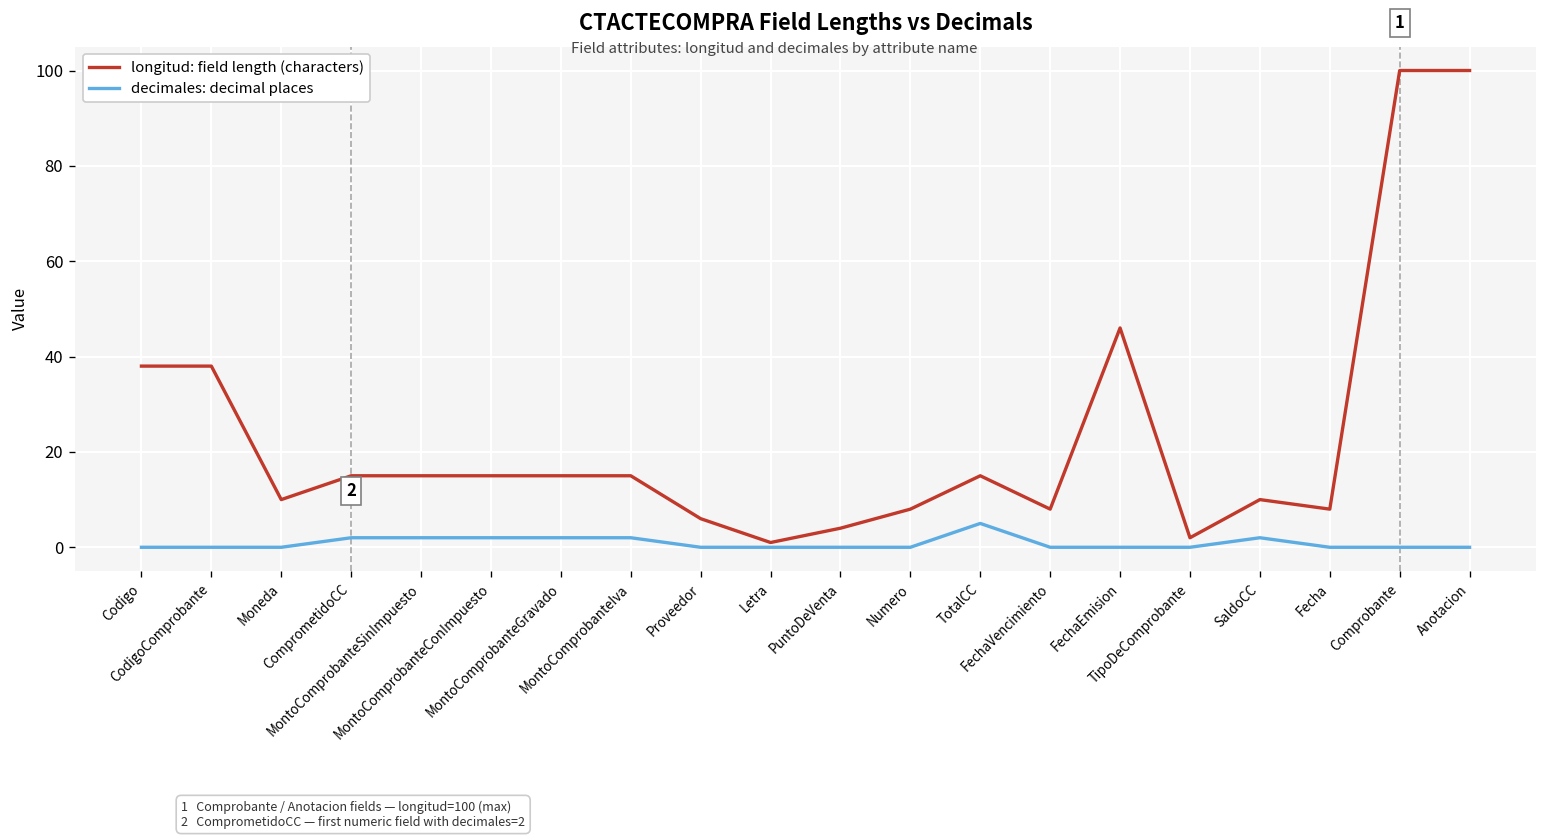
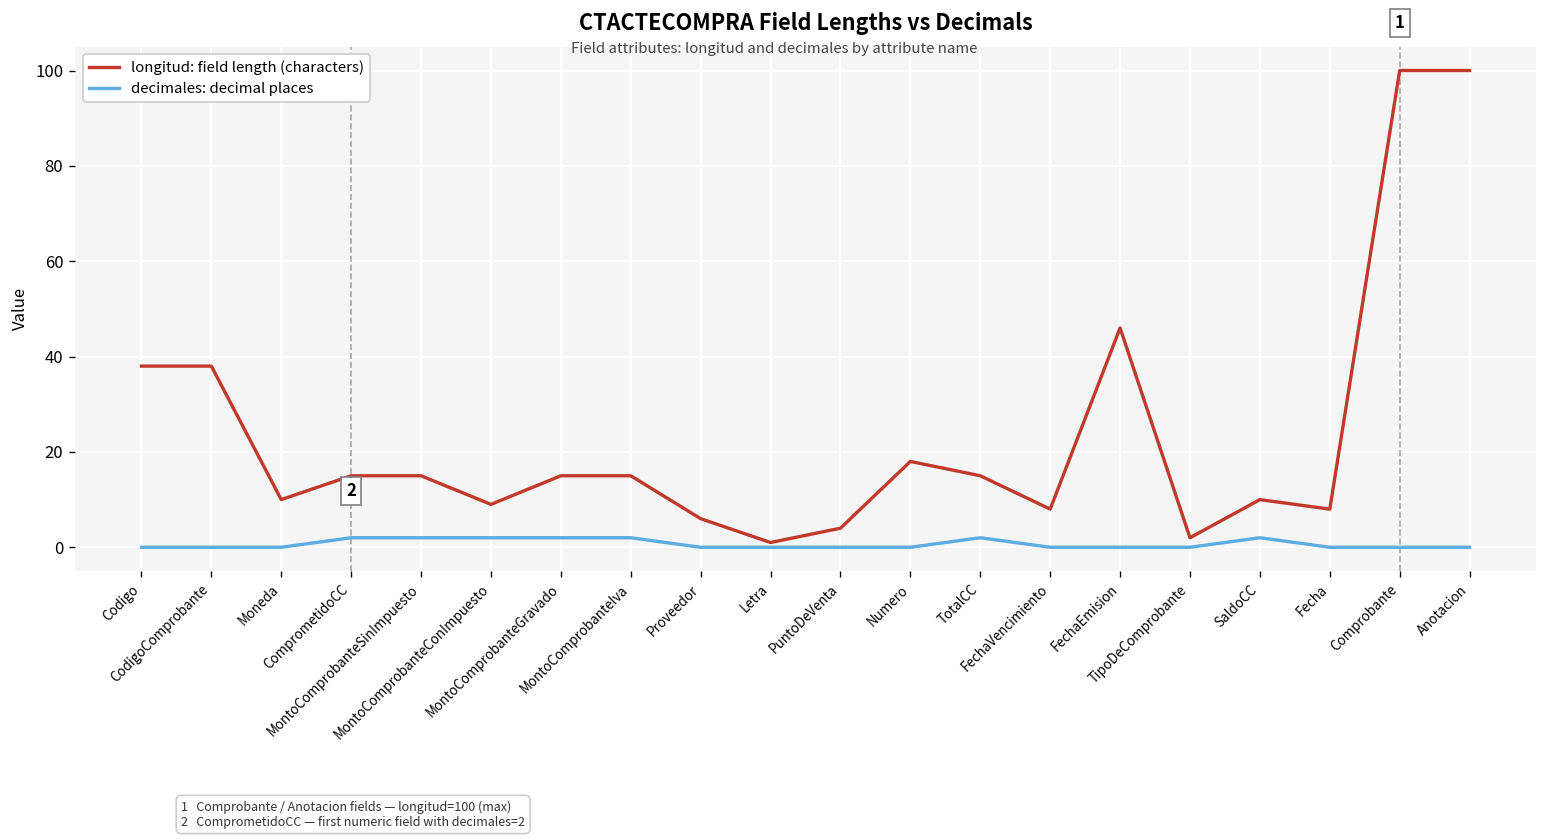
longitud: field length (characters), MontoComprobanteConImpuesto: 15 -> 9
longitud: field length (characters), Numero: 8 -> 18
decimales: decimal places, TotalCC: 5 -> 2
